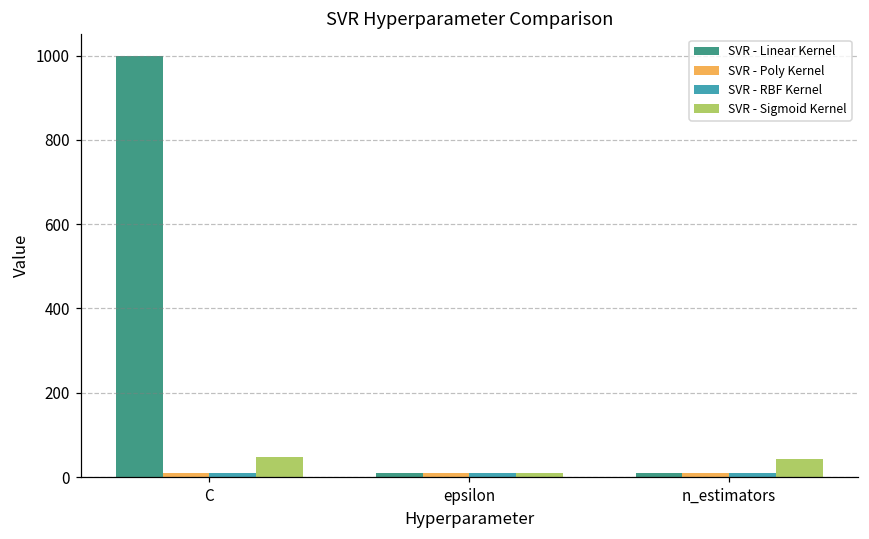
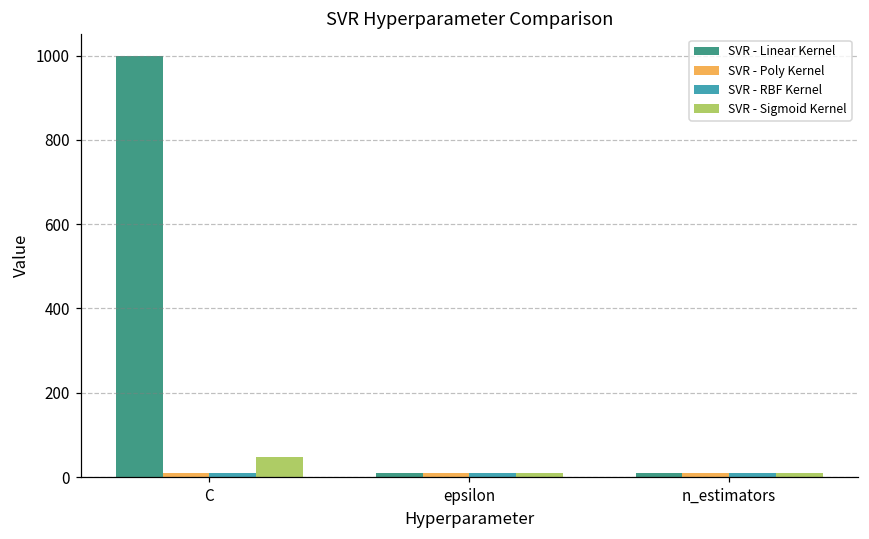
SVR - Sigmoid Kernel, n_estimators: 40 -> 10
